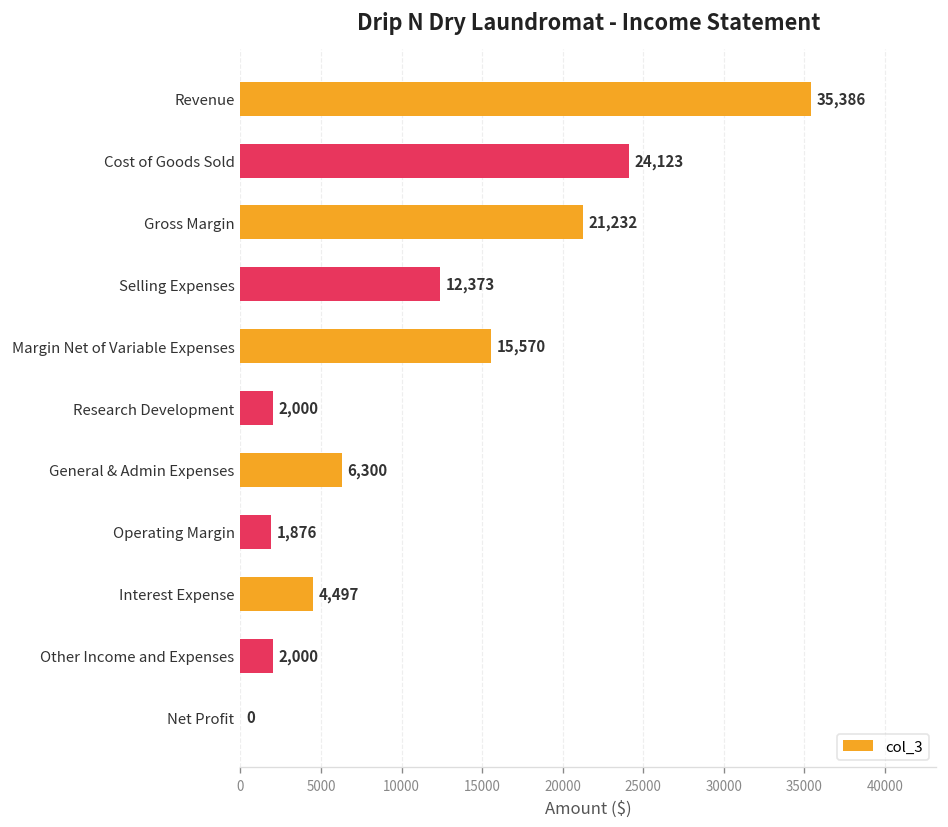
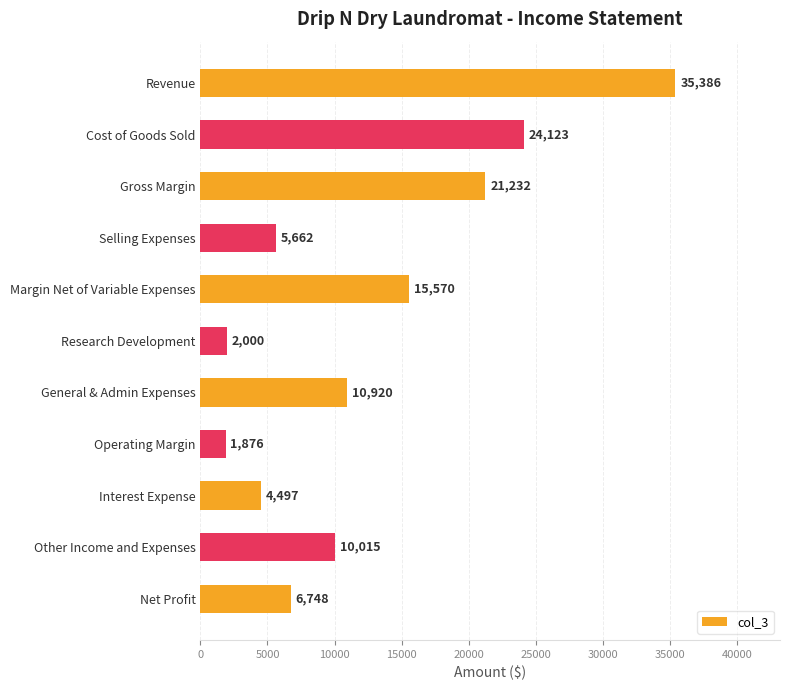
Selling Expenses: 12,373 -> 5,662
General & Admin Expenses: 6,300 -> 10,920
Other Income and Expenses: 2,000 -> 10,015
Net Profit: 0 -> 6,748
